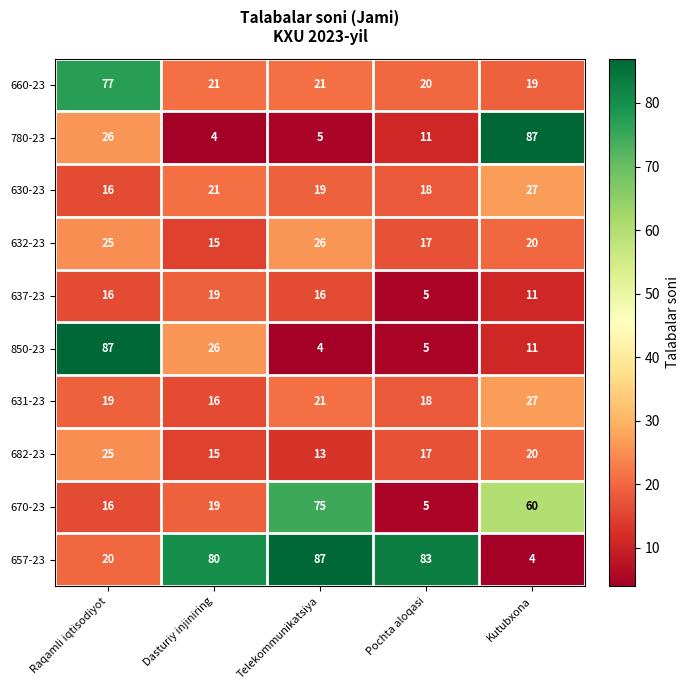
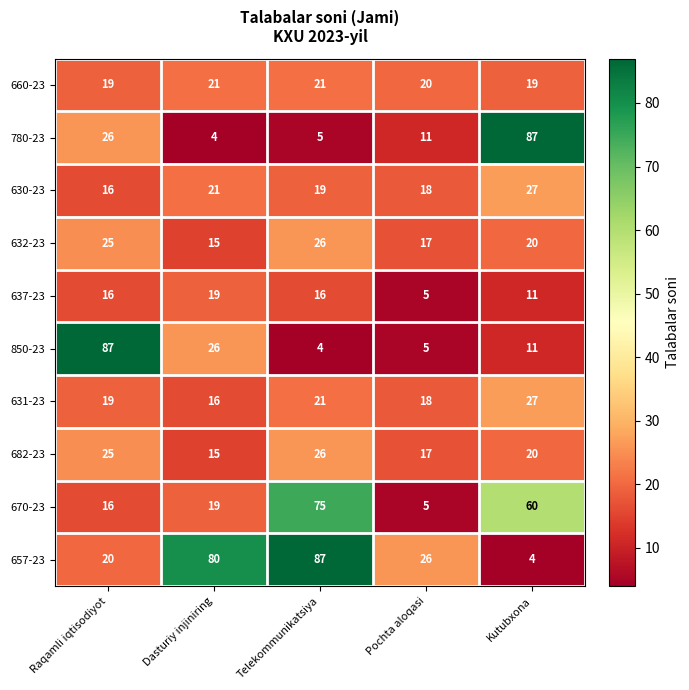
660-23, Raqamli iqtisodiyot: 77 -> 19
682-23, Telekommunikatsiya: 13 -> 26
657-23, Pochta aloqasi: 83 -> 26
